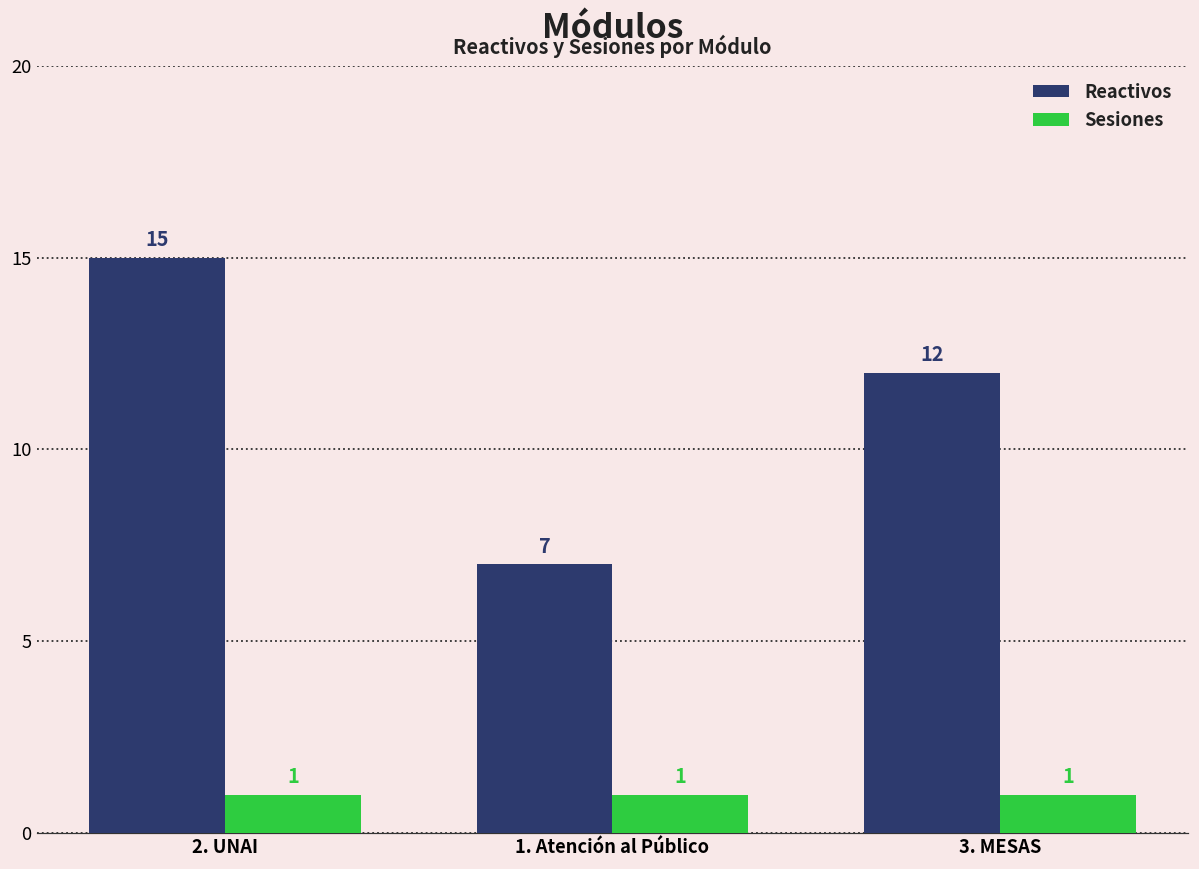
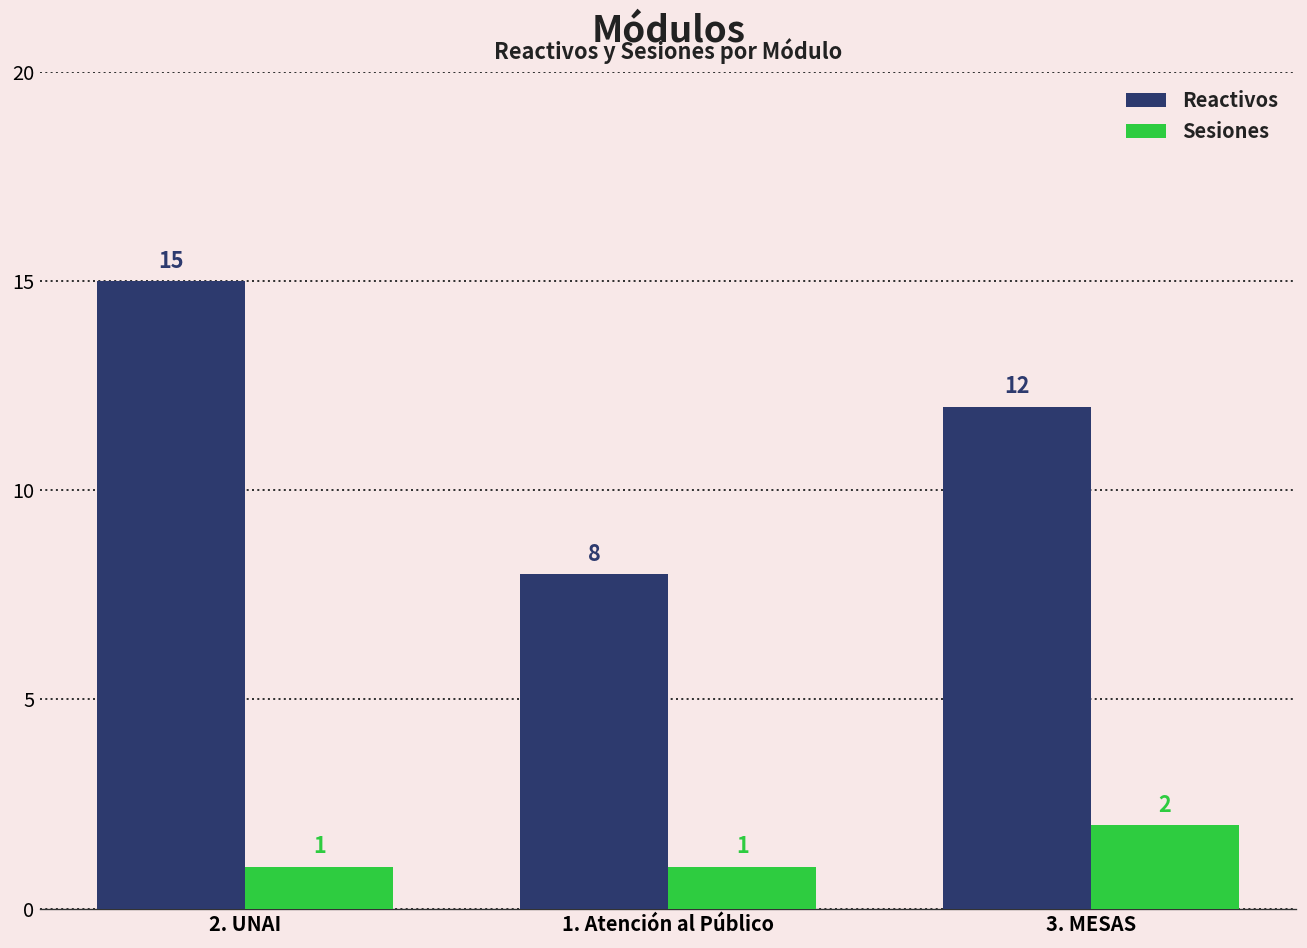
Reactivos, 1. Atención al Público: 7 -> 8
Sesiones, 3. MESAS: 1 -> 2
